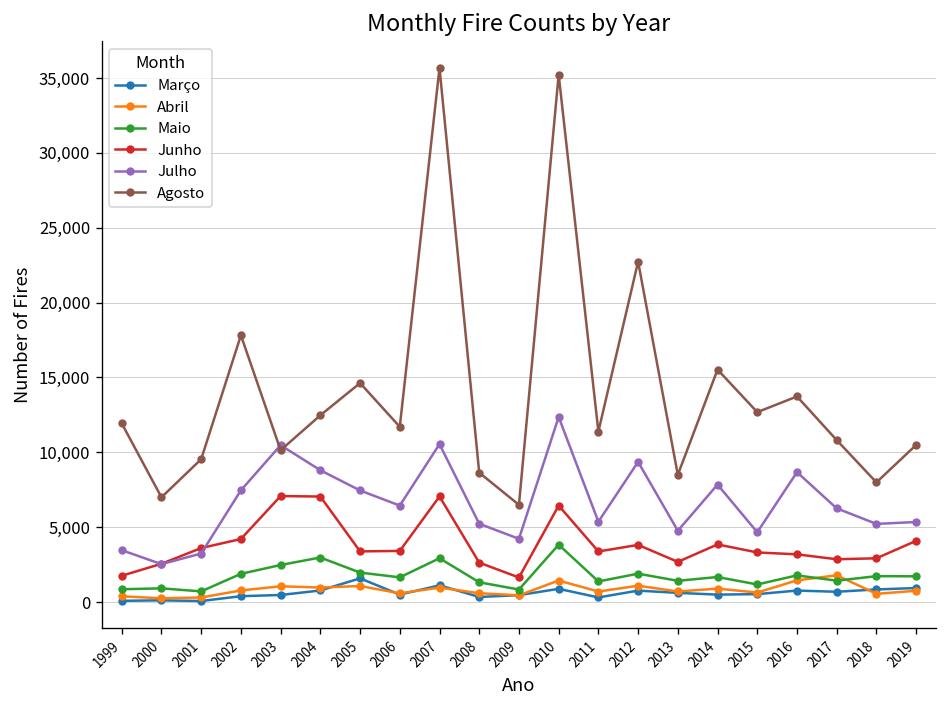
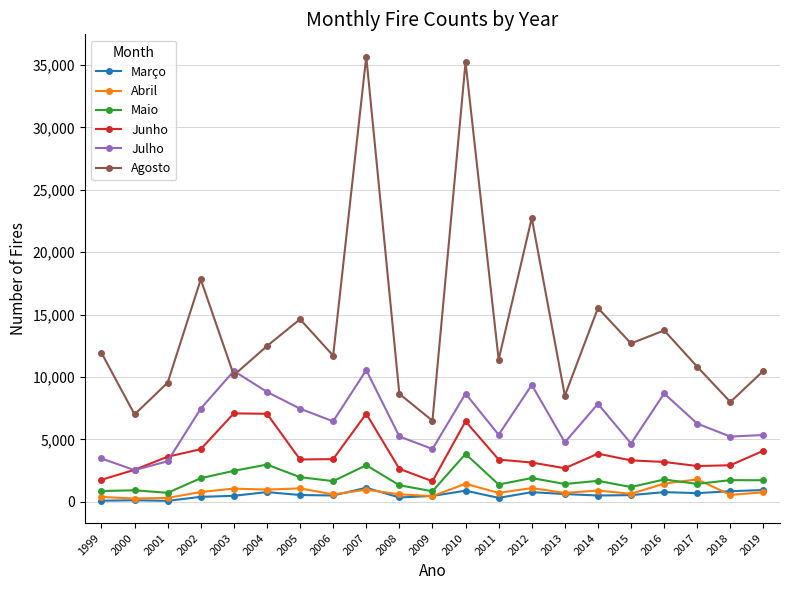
Março, 2005: 1,600 -> 500
Julho, 2010: 12,400 -> 8,700
Junho, 2012: 3,800 -> 3,100
